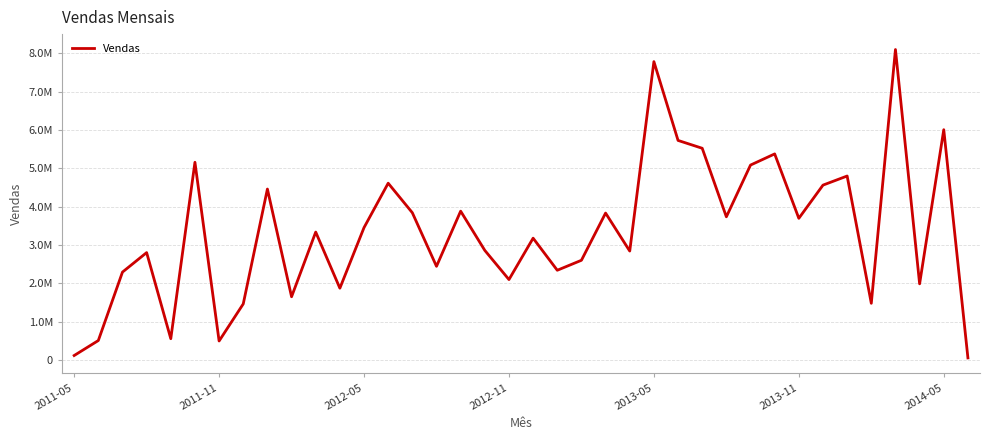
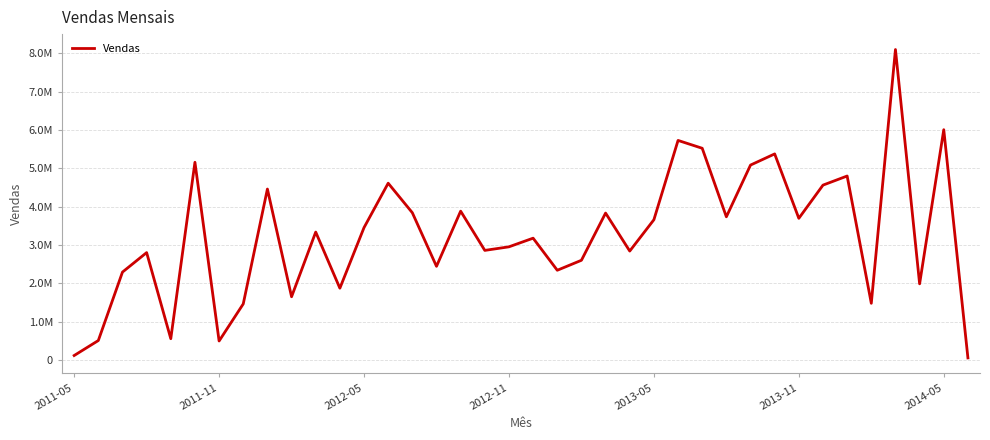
2012-11: 2100000 -> 3000000
2013-05: 7800000 -> 3700000
